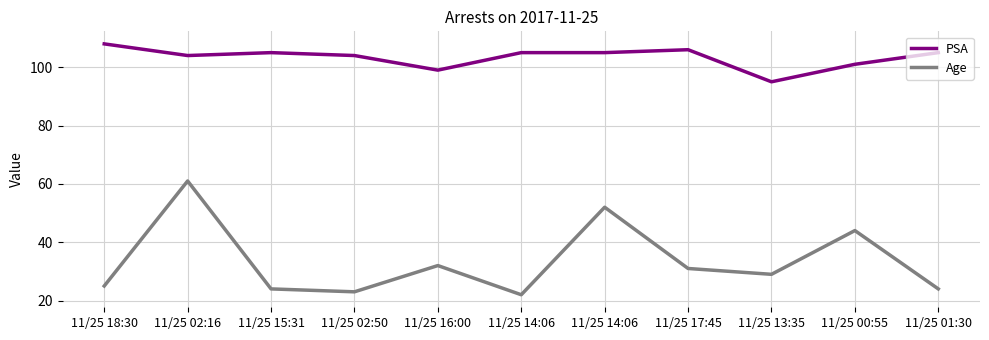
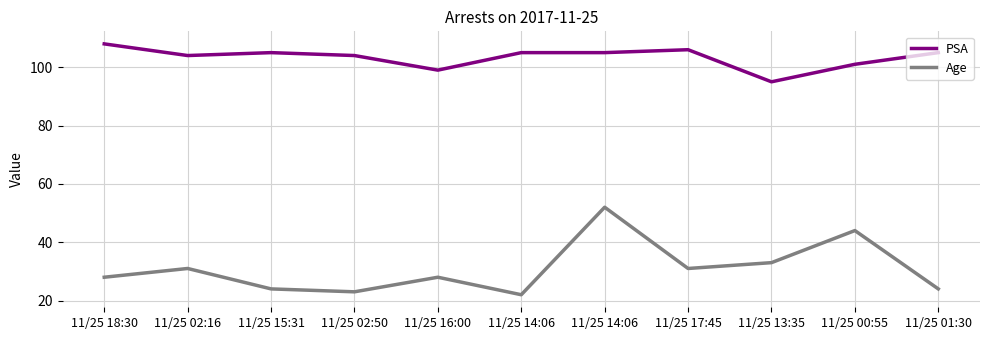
Age, 11/25 18:30: 25 -> 28
Age, 11/25 02:16: 61 -> 31
Age, 11/25 16:00: 32 -> 28
Age, 11/25 13:35: 29 -> 33
